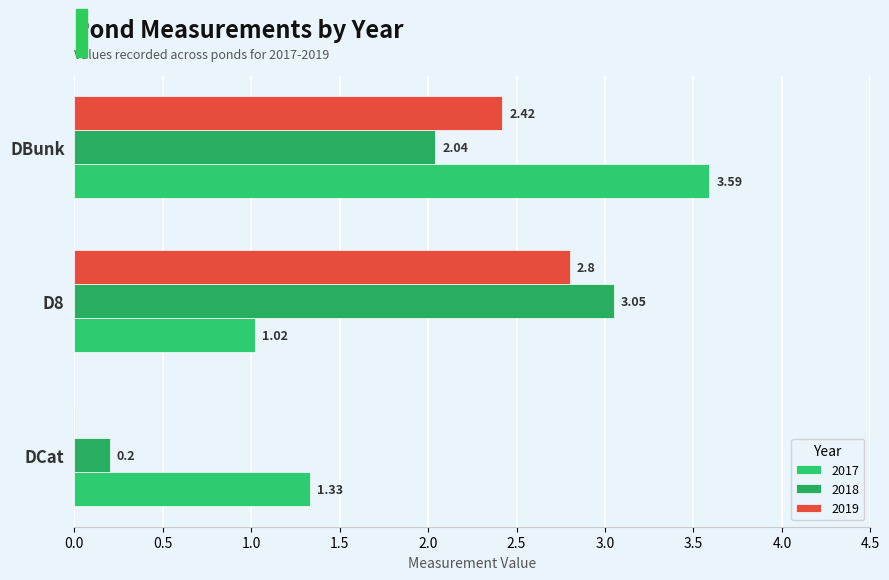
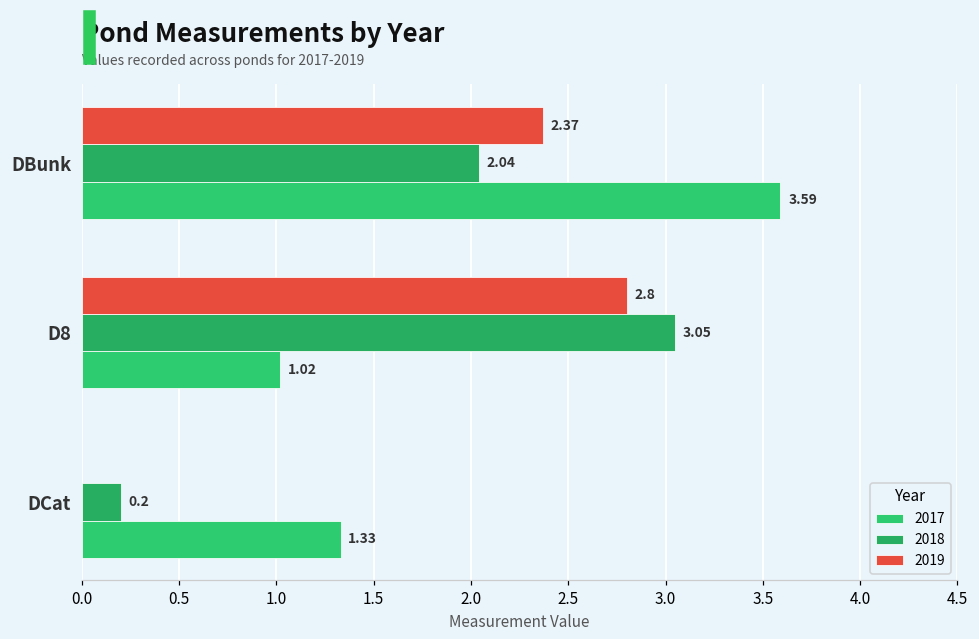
2019, DBunk: 2.42 -> 2.37
